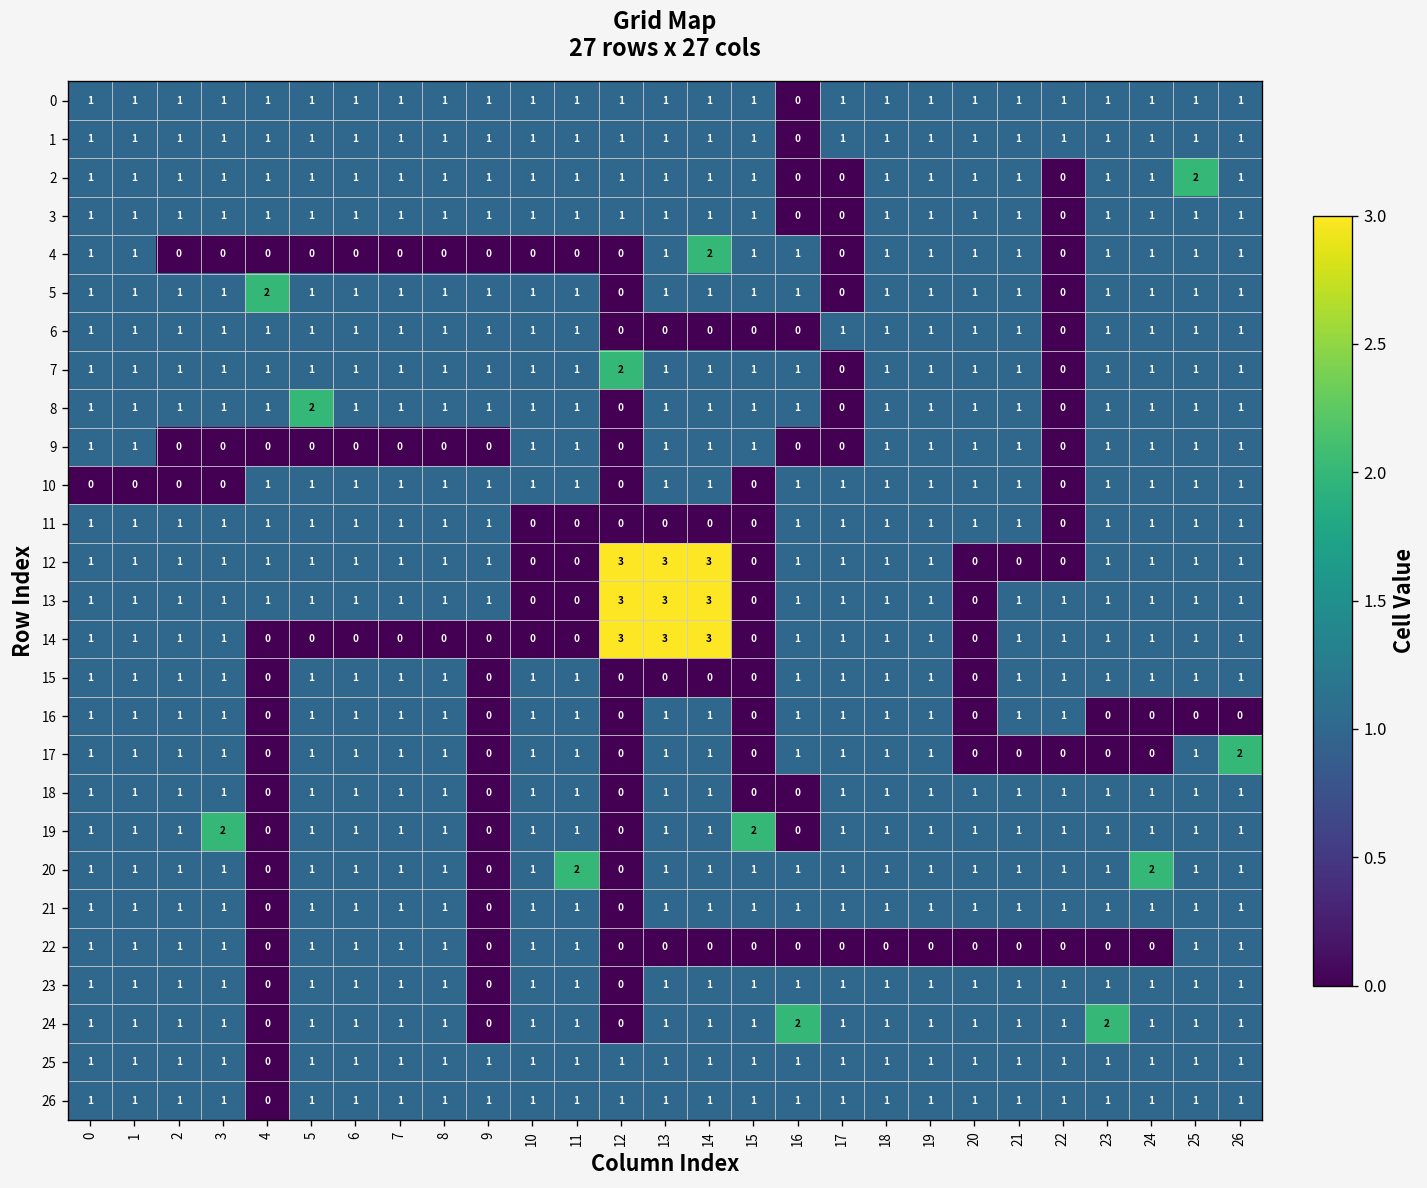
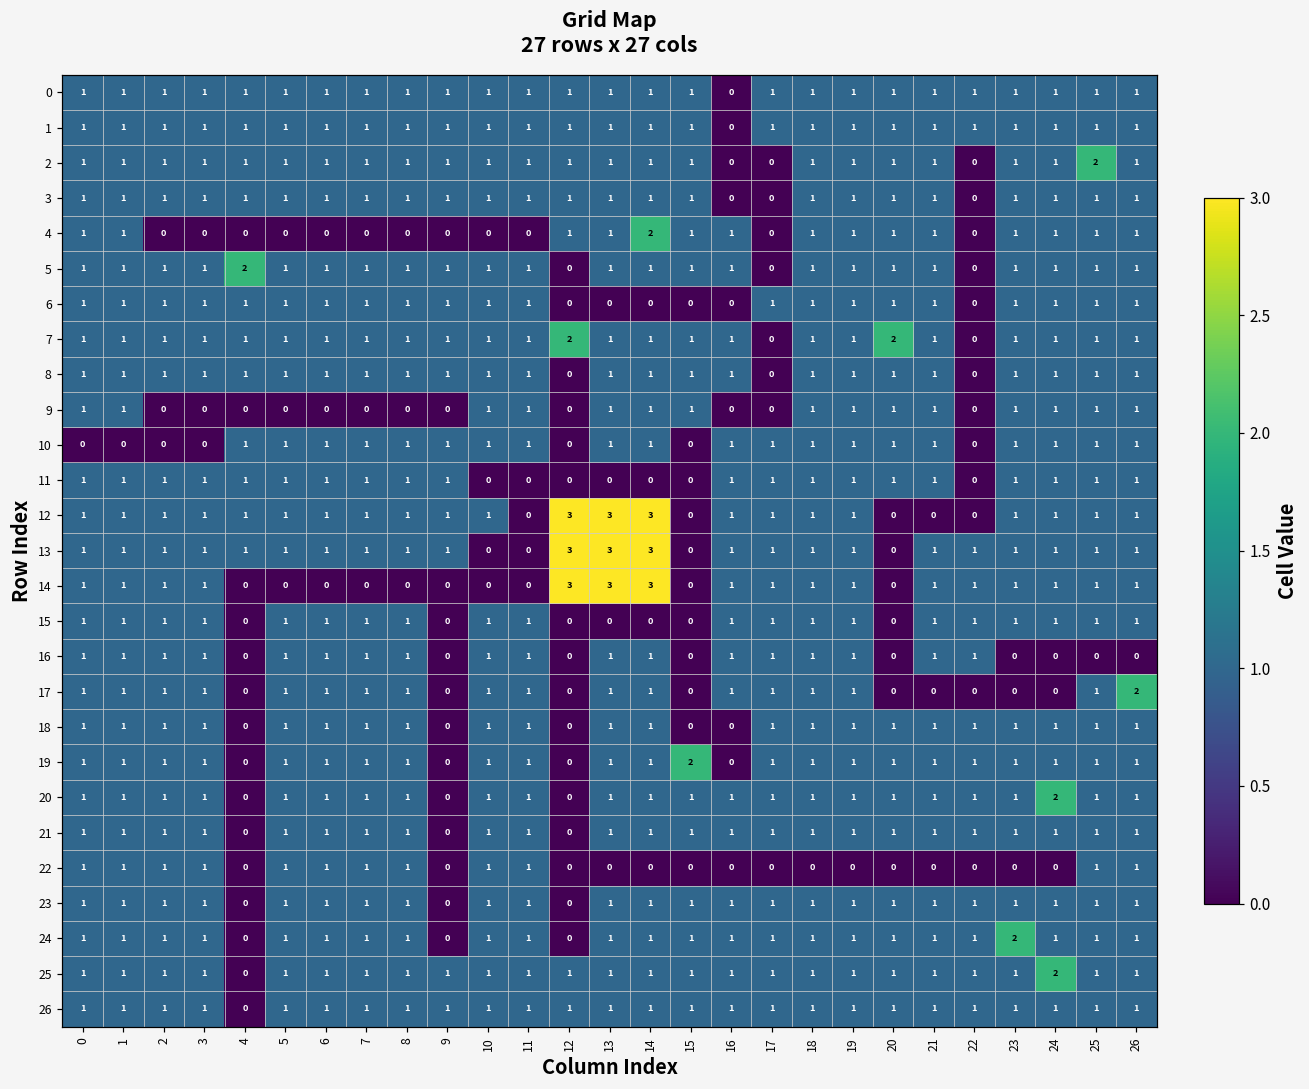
4, 12: 0 -> 1
7, 20: 1 -> 2
8, 5: 2 -> 1
12, 10: 0 -> 1
19, 3: 2 -> 1
20, 11: 2 -> 1
24, 16: 2 -> 1
25, 24: 1 -> 2
